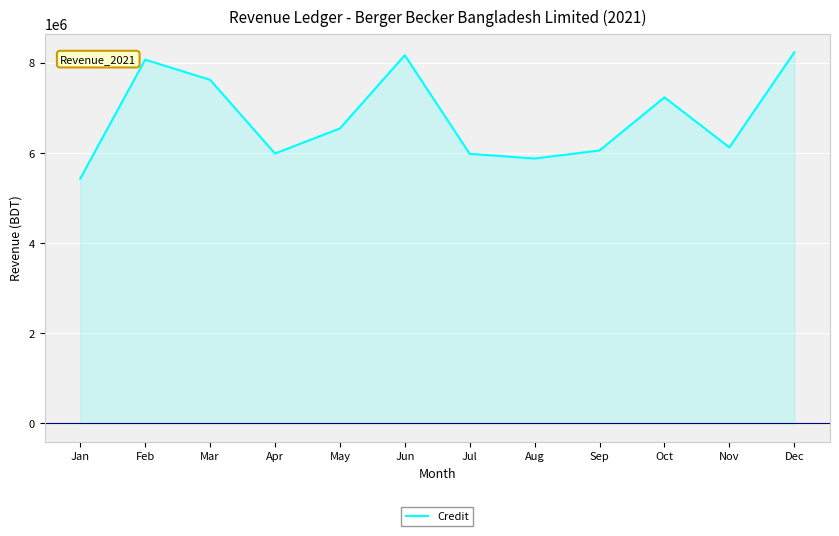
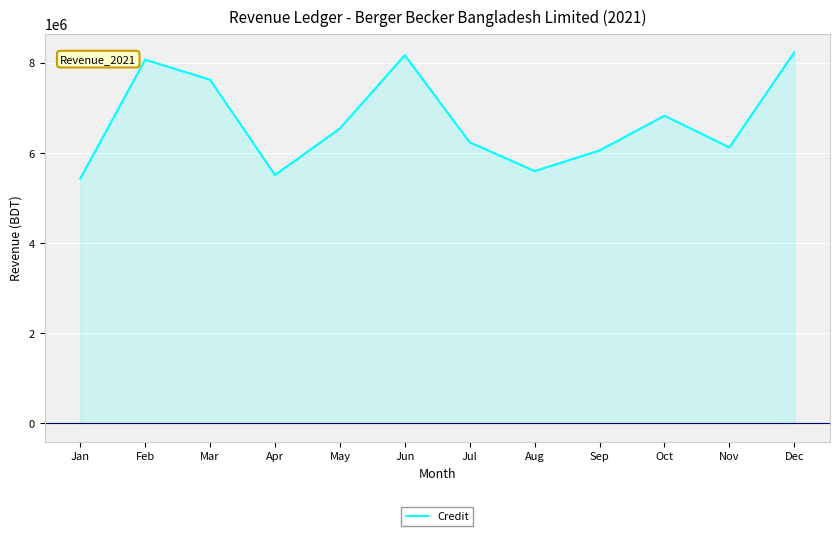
Apr: 6000000 -> 5500000
Jul: 6000000 -> 6200000
Aug: 5900000 -> 5600000
Oct: 7200000 -> 6800000
